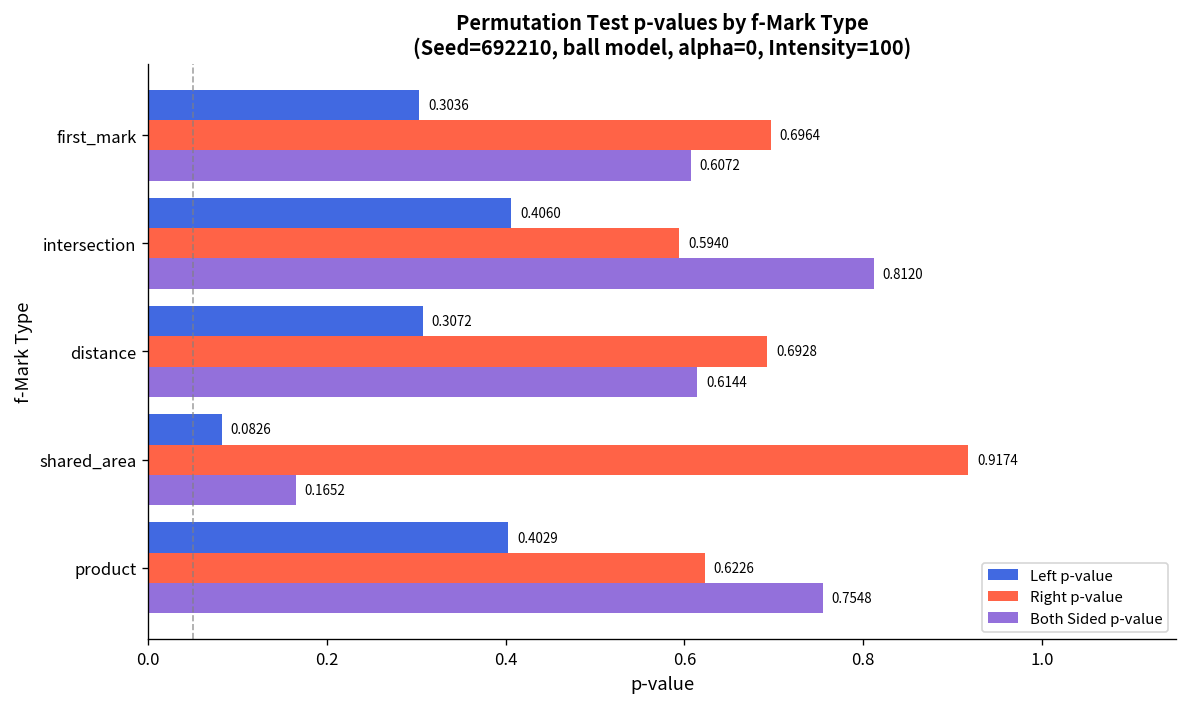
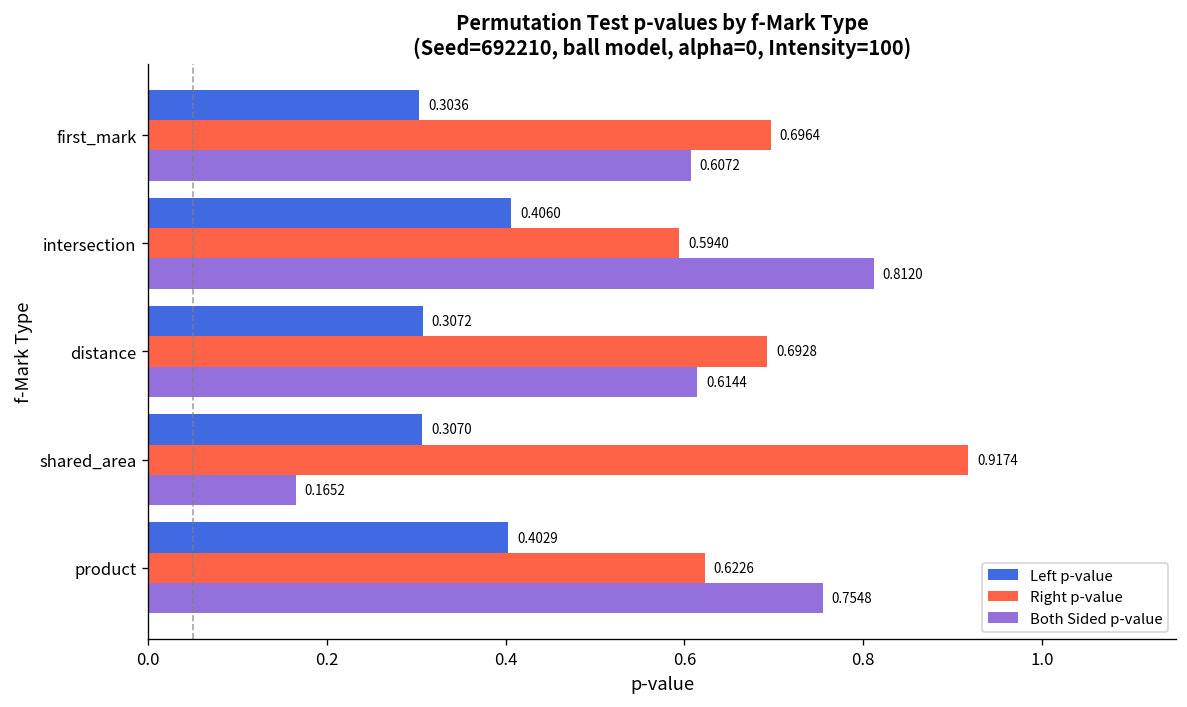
Left p-value, shared_area: 0.0826 -> 0.3070
